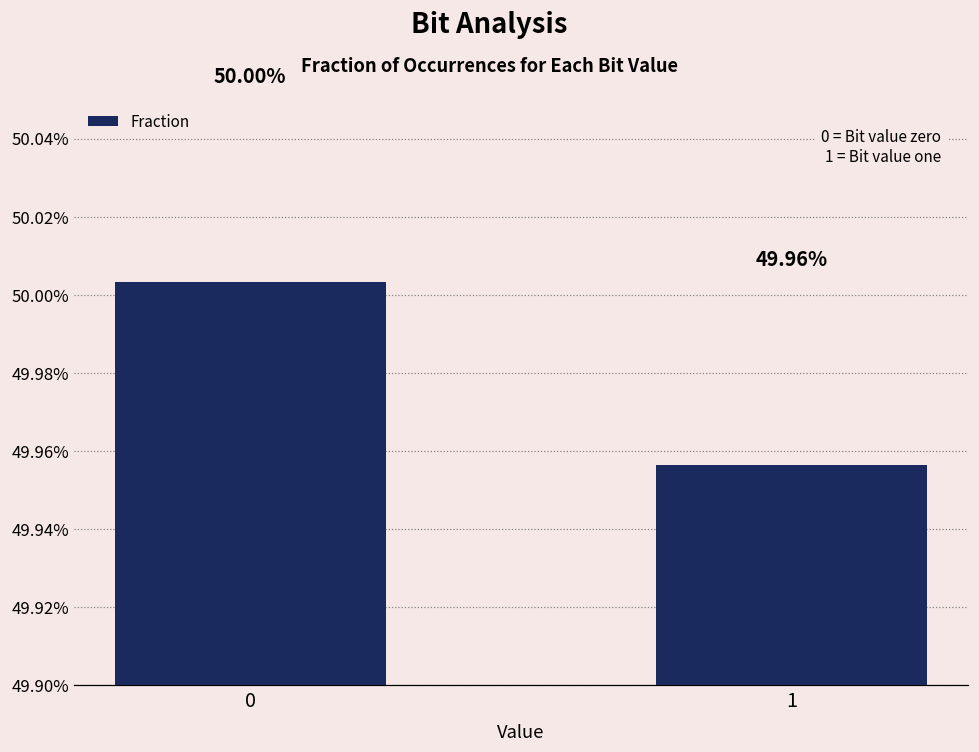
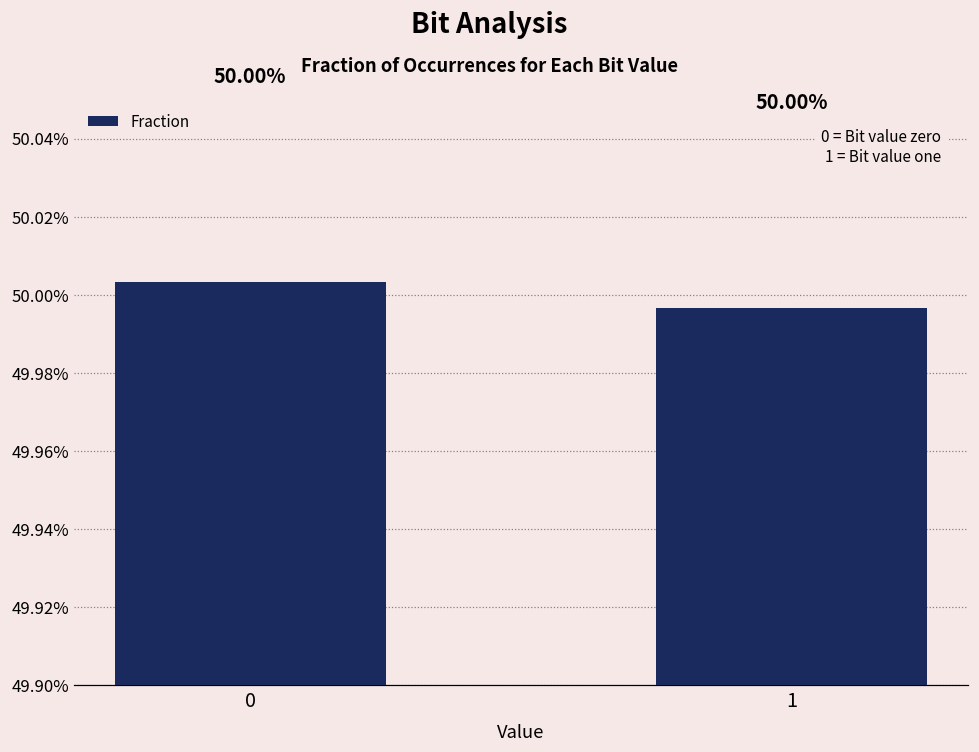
1: 49.96% -> 50.00%
